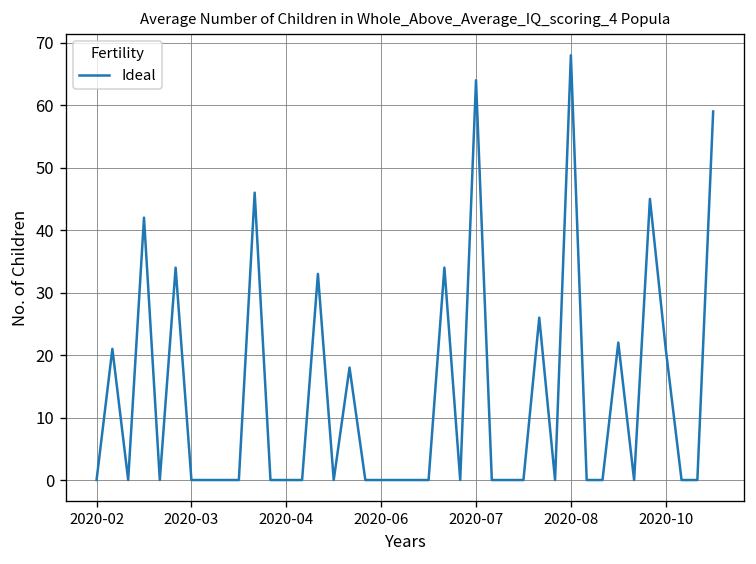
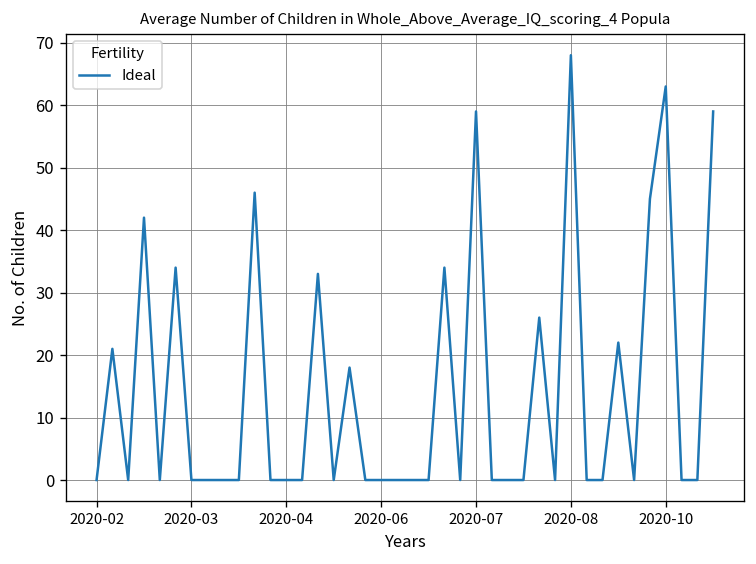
2020-07: 64 -> 59
2020-10: 21 -> 63
